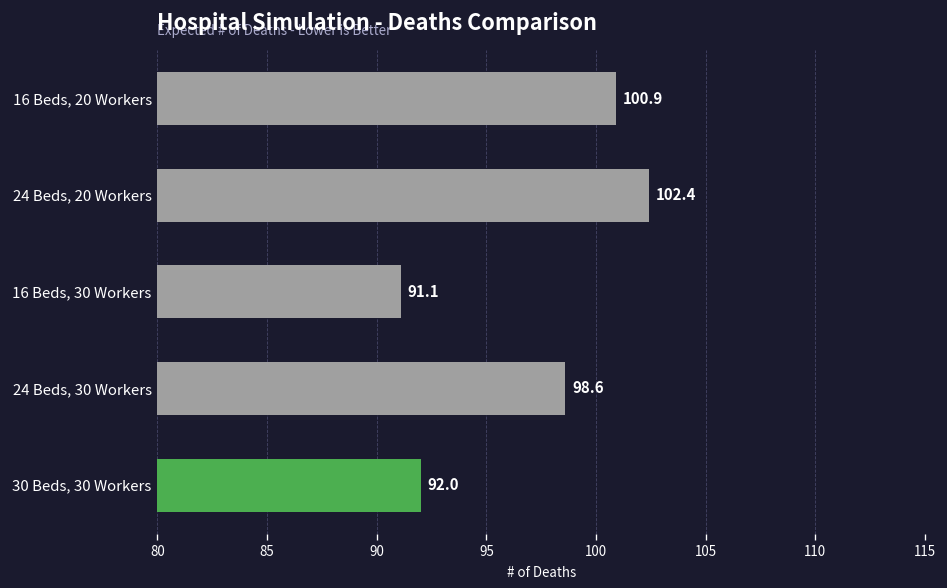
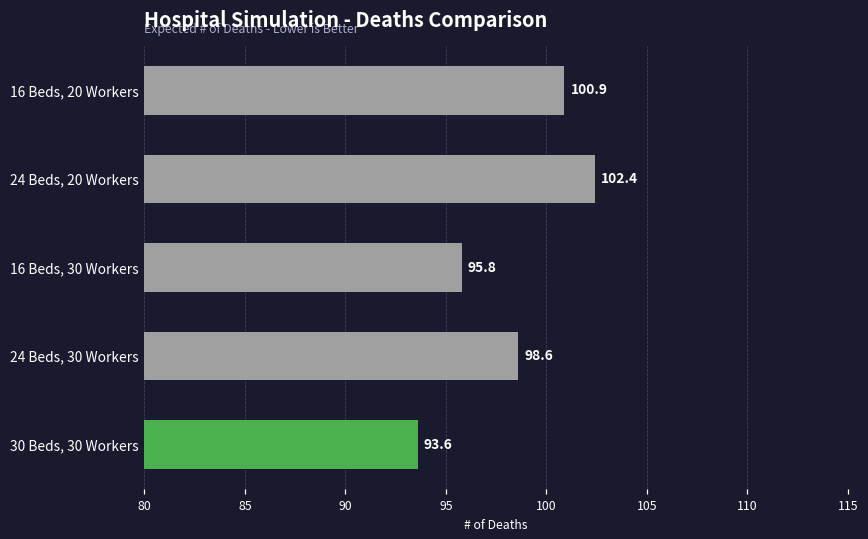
16 Beds, 30 Workers: 91.1 -> 95.8
30 Beds, 30 Workers: 92.0 -> 93.6
